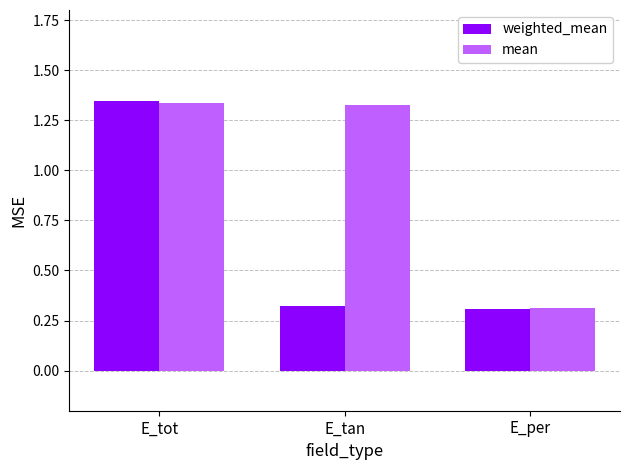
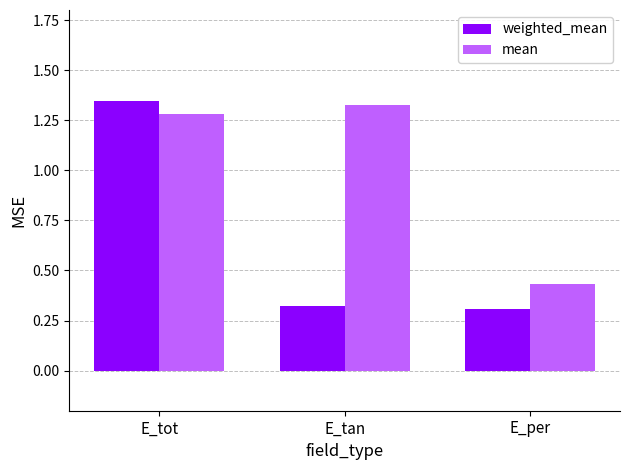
mean, E_tot: 1.33 -> 1.28
mean, E_per: 0.31 -> 0.43
